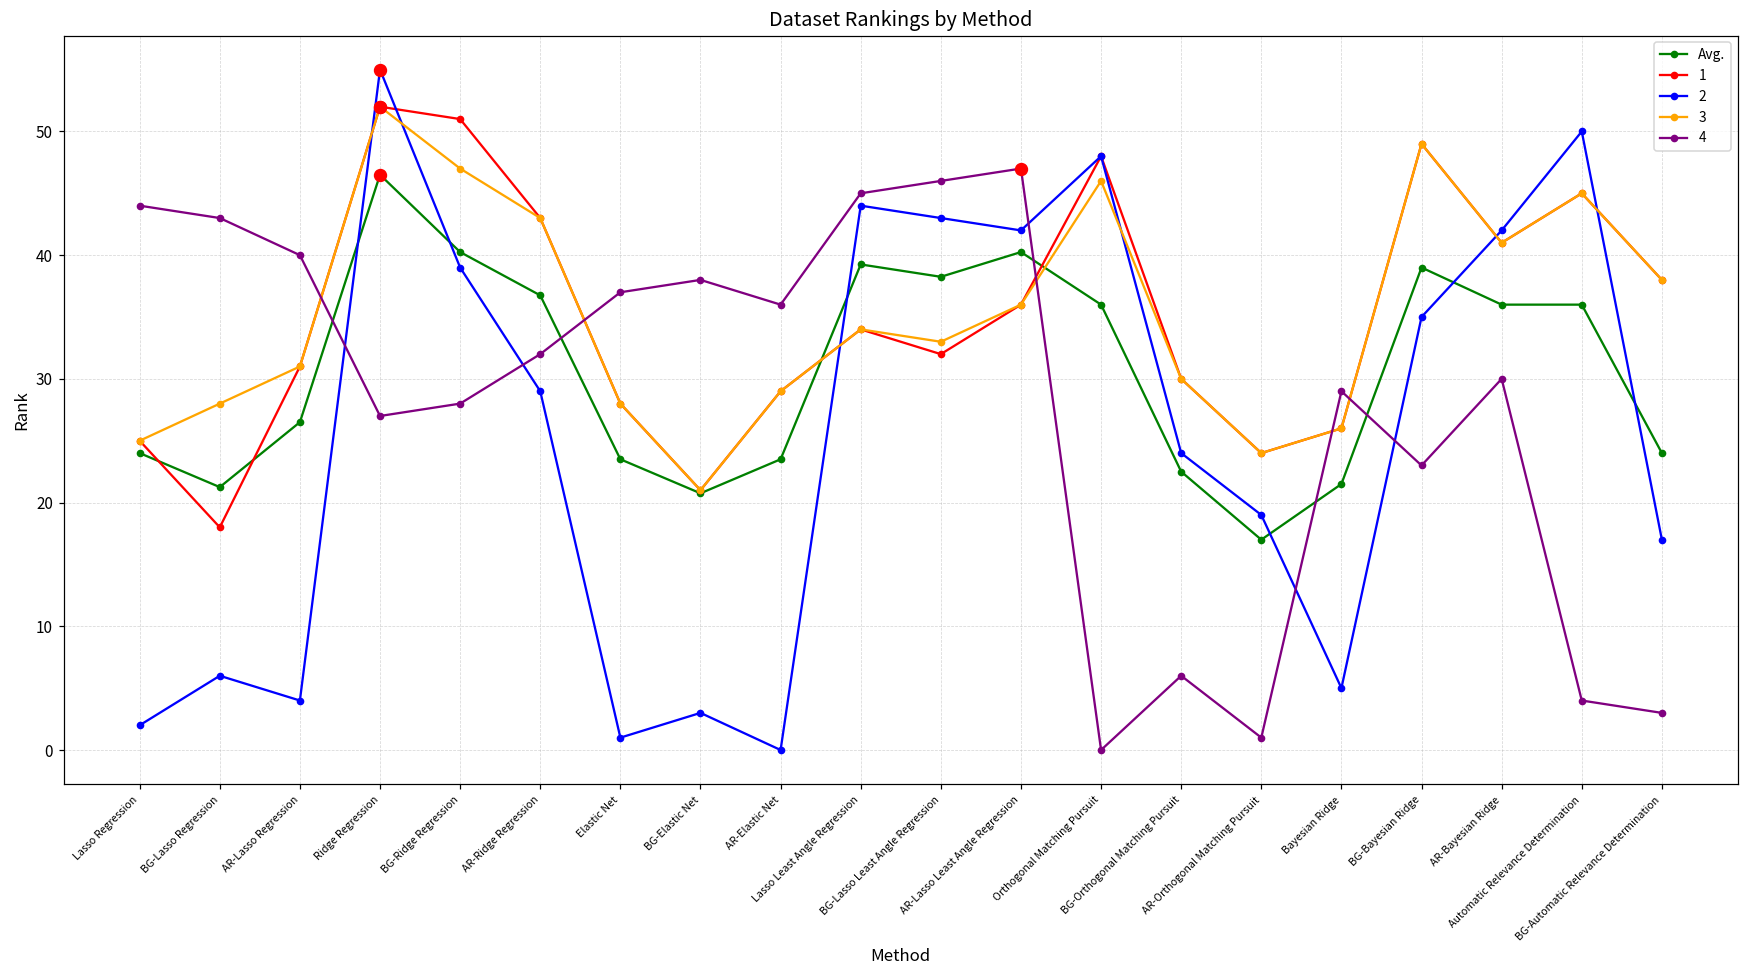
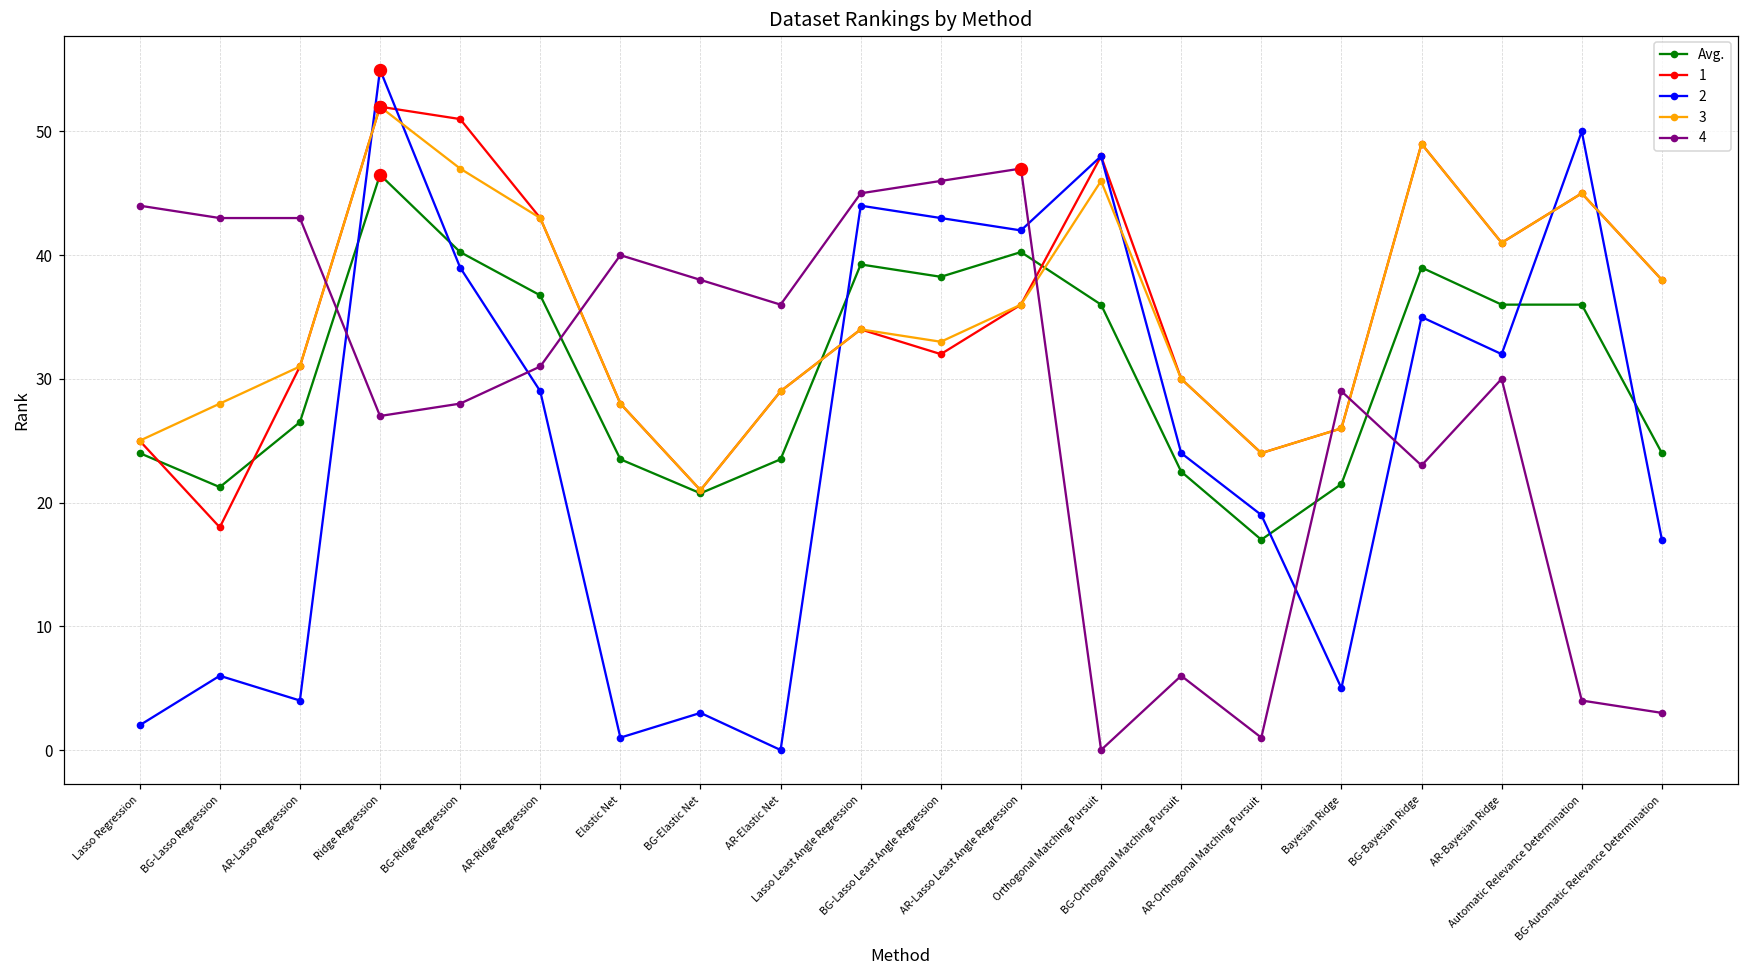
4, AR-Lasso Regression: 40 -> 43
4, AR-Ridge Regression: 32 -> 31
4, Elastic Net: 37 -> 40
2, AR-Bayesian Ridge: 42 -> 32
